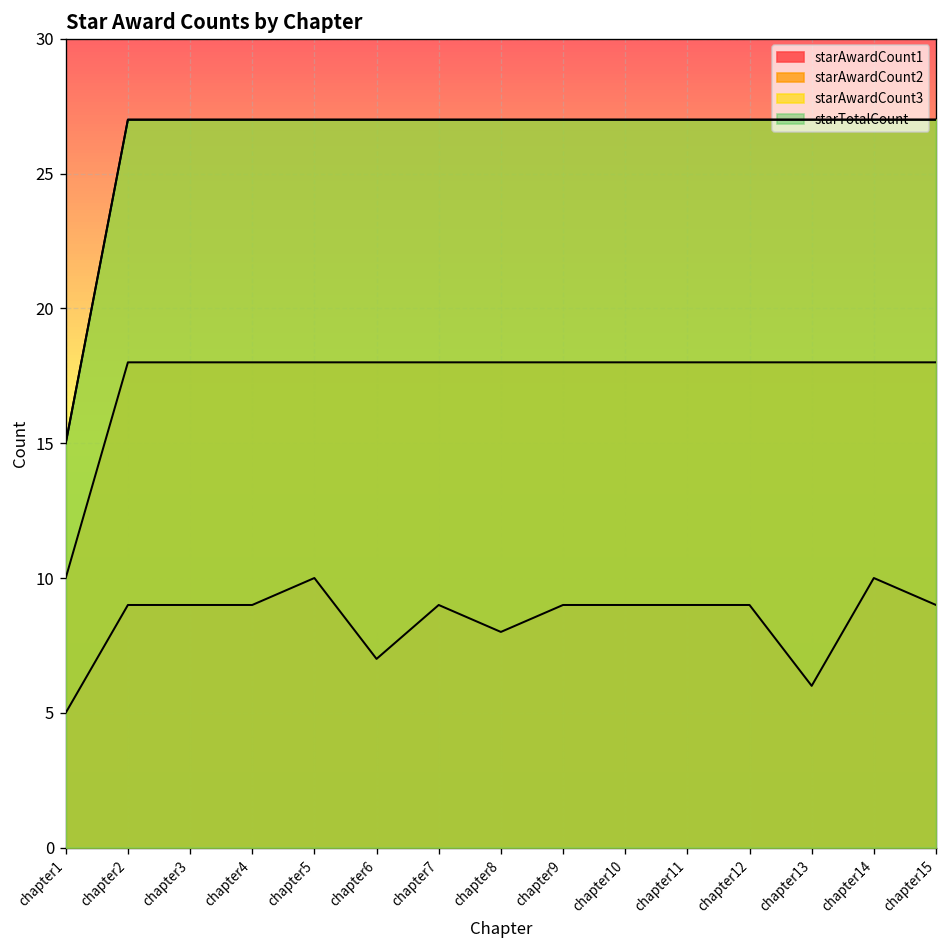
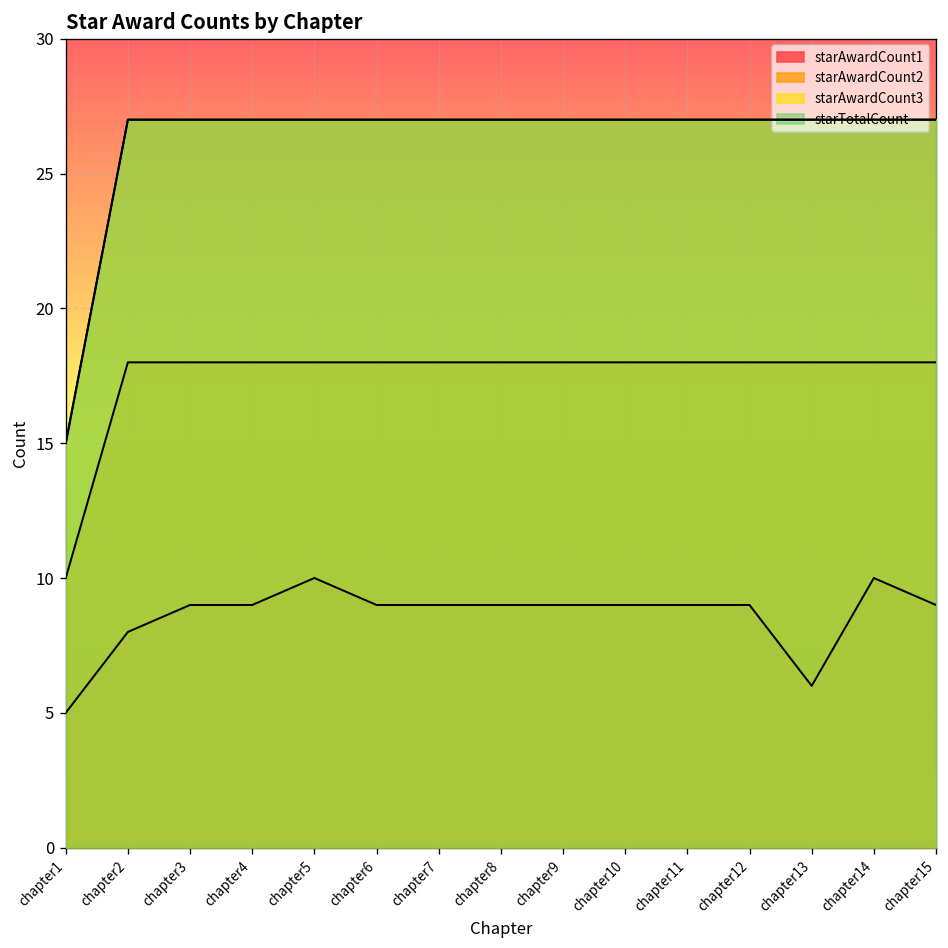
starAwardCount1, chapter2: 9 -> 8
starAwardCount1, chapter6: 7 -> 9
starAwardCount1, chapter8: 8 -> 9
